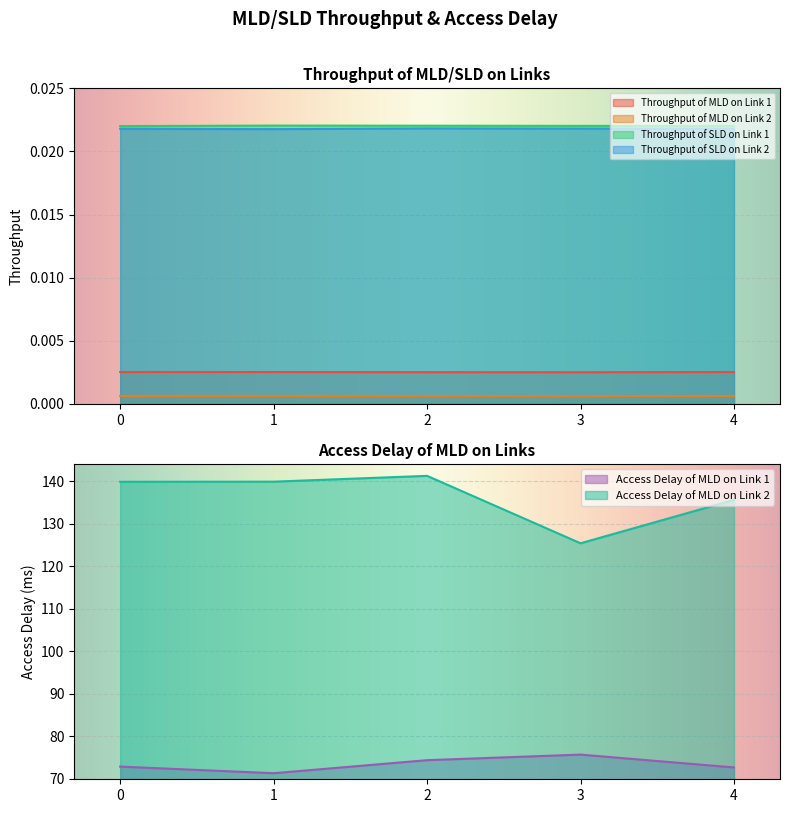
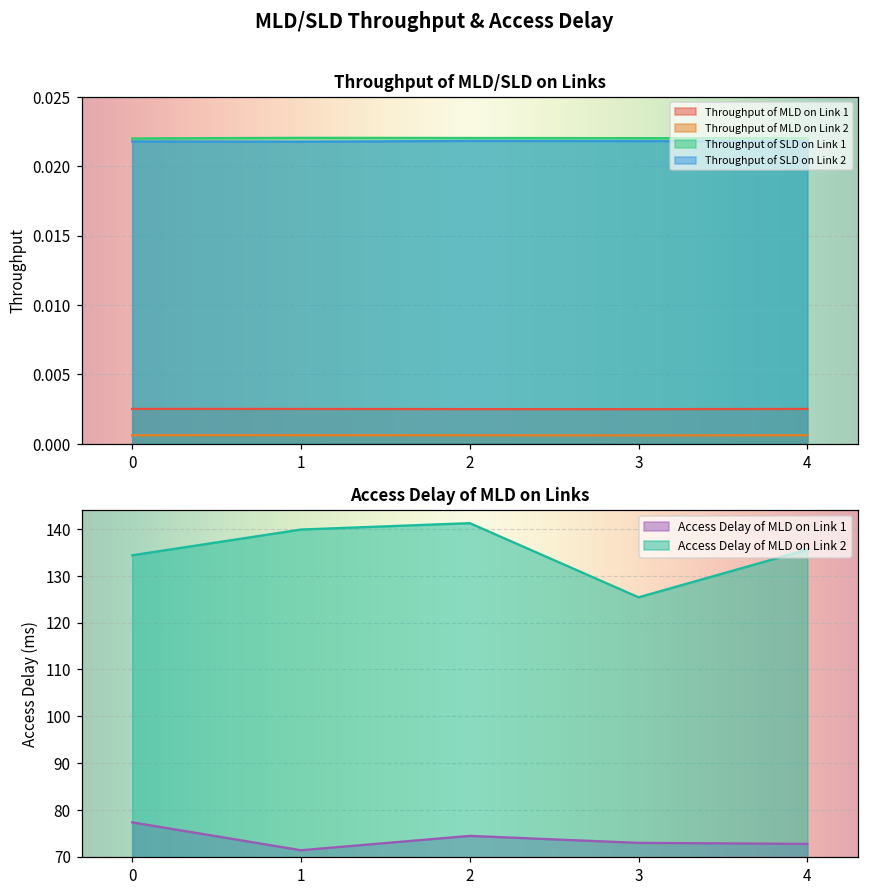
Access Delay of MLD on Links, Access Delay of MLD on Link 1, 0: 73 -> 77
Access Delay of MLD on Links, Access Delay of MLD on Link 2, 0: 140 -> 134
Access Delay of MLD on Links, Access Delay of MLD on Link 1, 3: 76 -> 73
